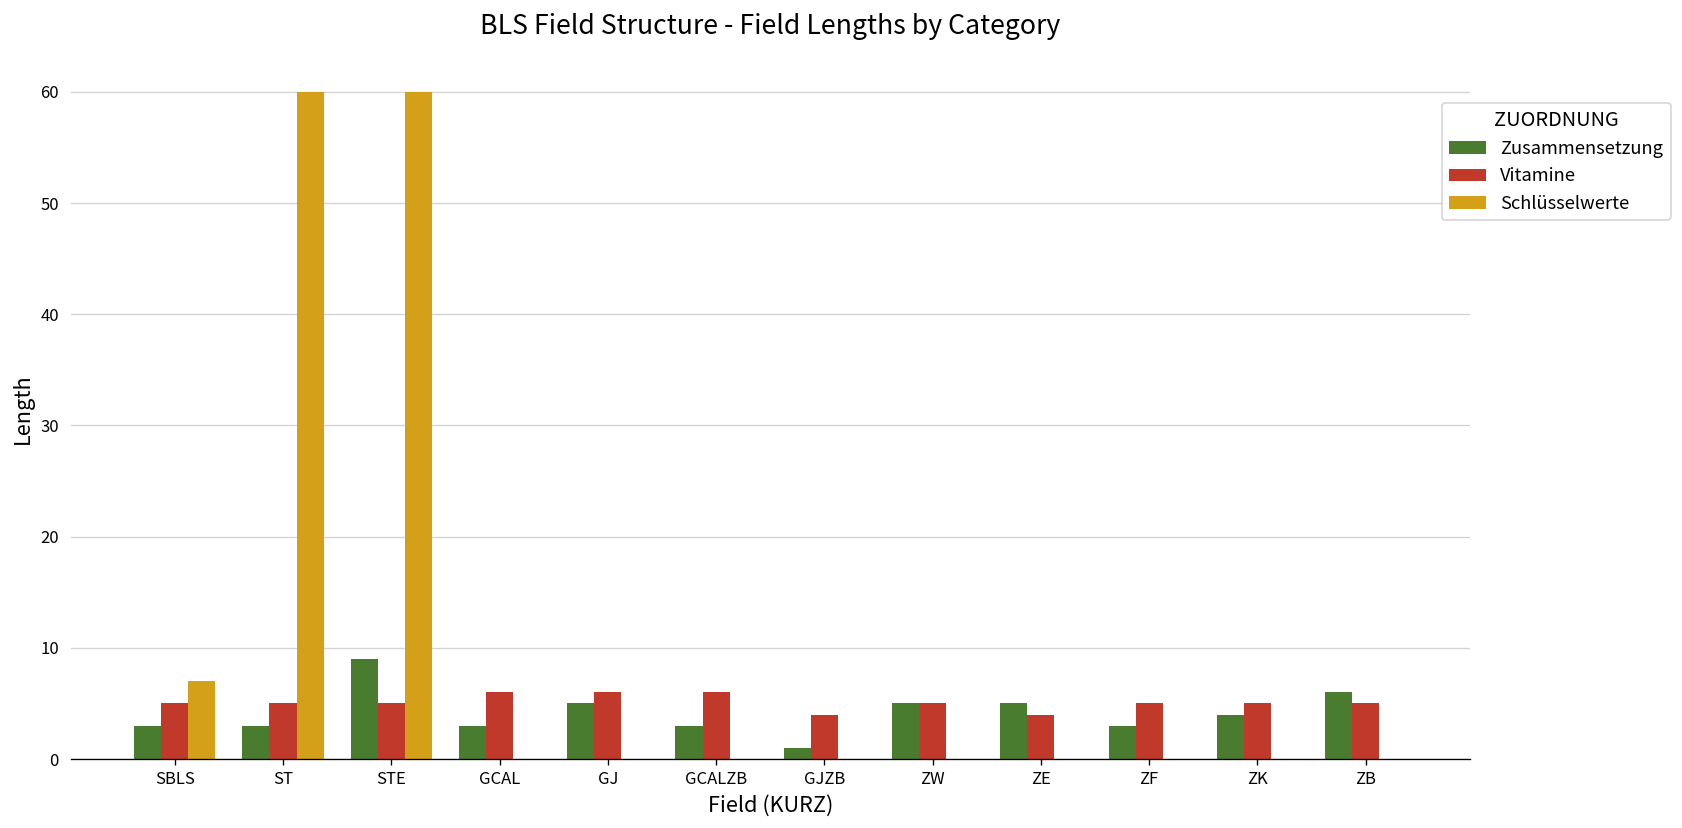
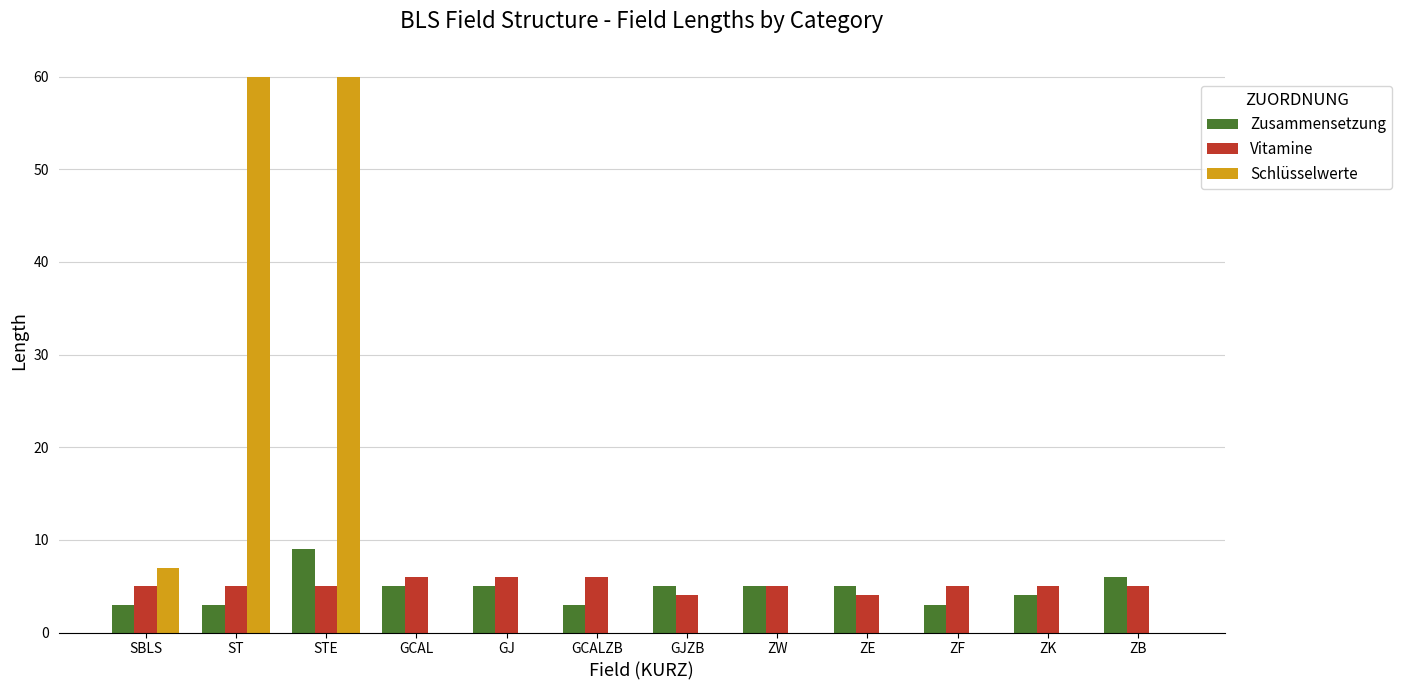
Zusammensetzung, GCAL: 3 -> 5
Zusammensetzung, GJZB: 1 -> 5
